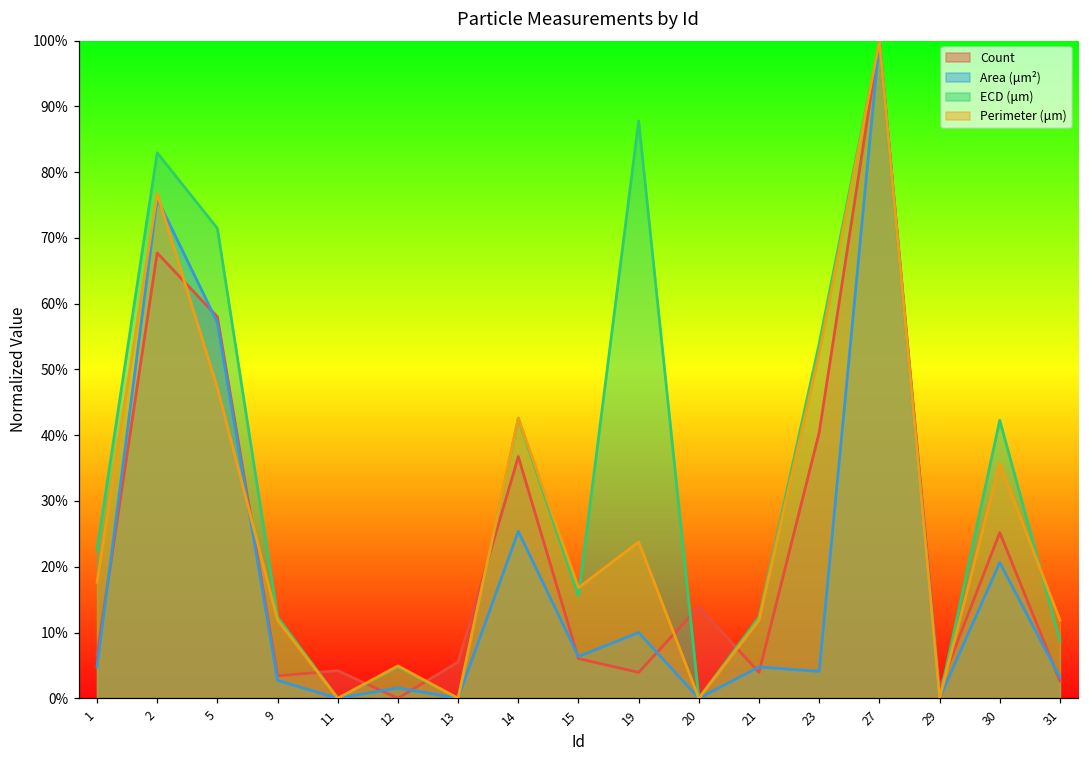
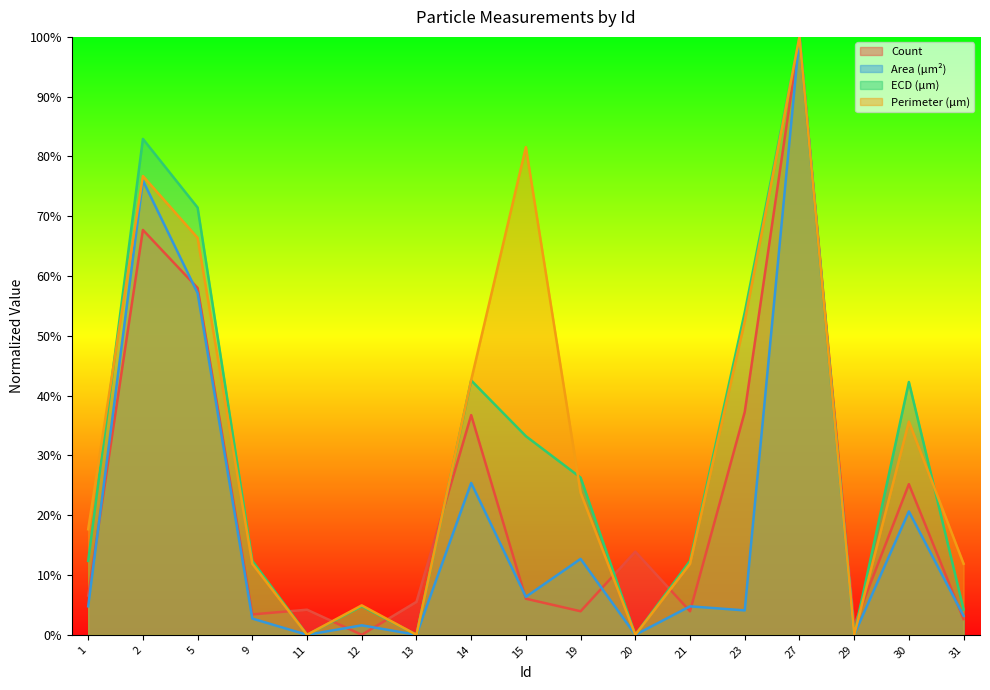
ECD (μm), 1: 23% -> 12%
Perimeter (μm), 5: 47% -> 66%
ECD (μm), 15: 16% -> 33%
Perimeter (μm), 15: 17% -> 82%
Area (μm²), 19: 10% -> 13%
ECD (μm), 19: 88% -> 26%
Count, 23: 40% -> 37%
ECD (μm), 31: 9% -> 4%
